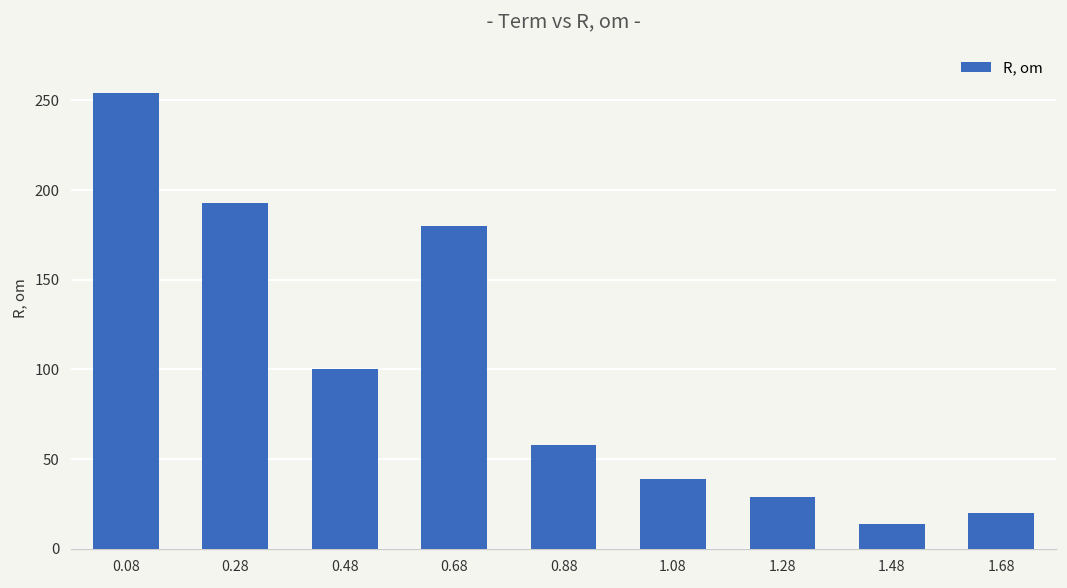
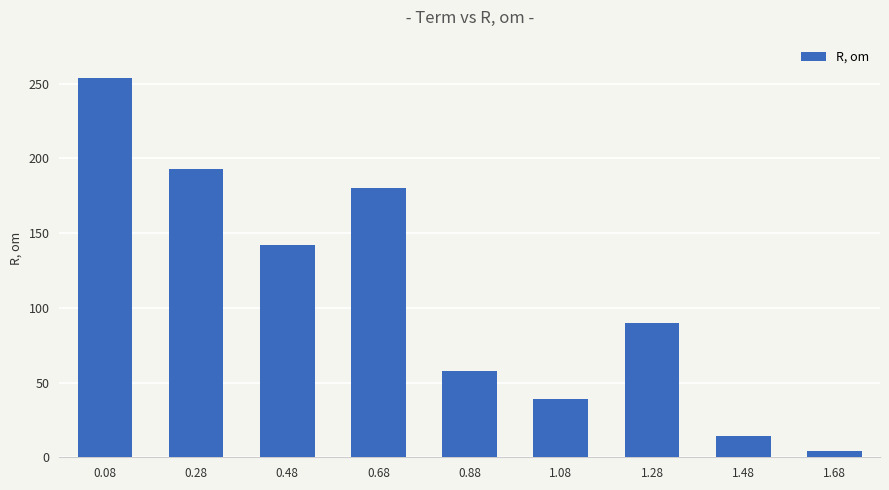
0.48: 100 -> 142
1.28: 29 -> 90
1.68: 20 -> 4
